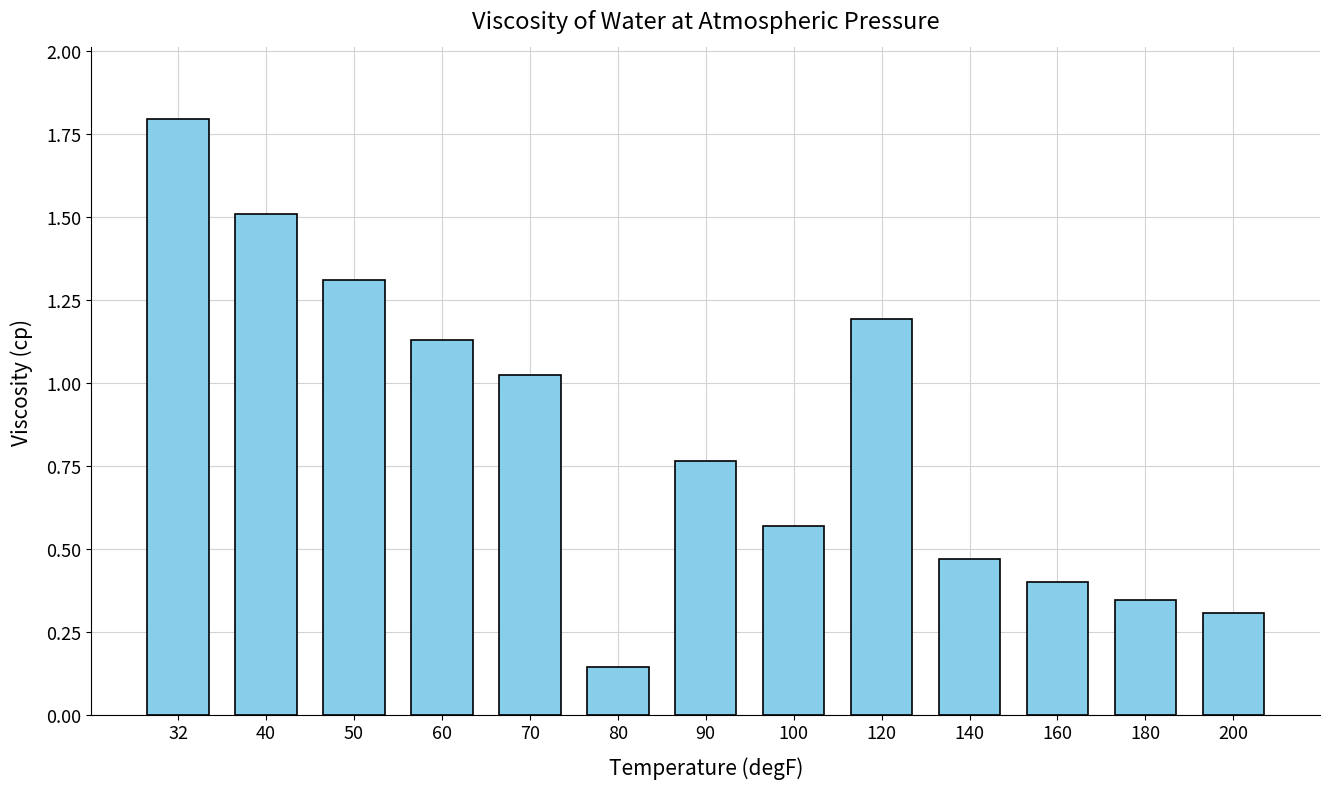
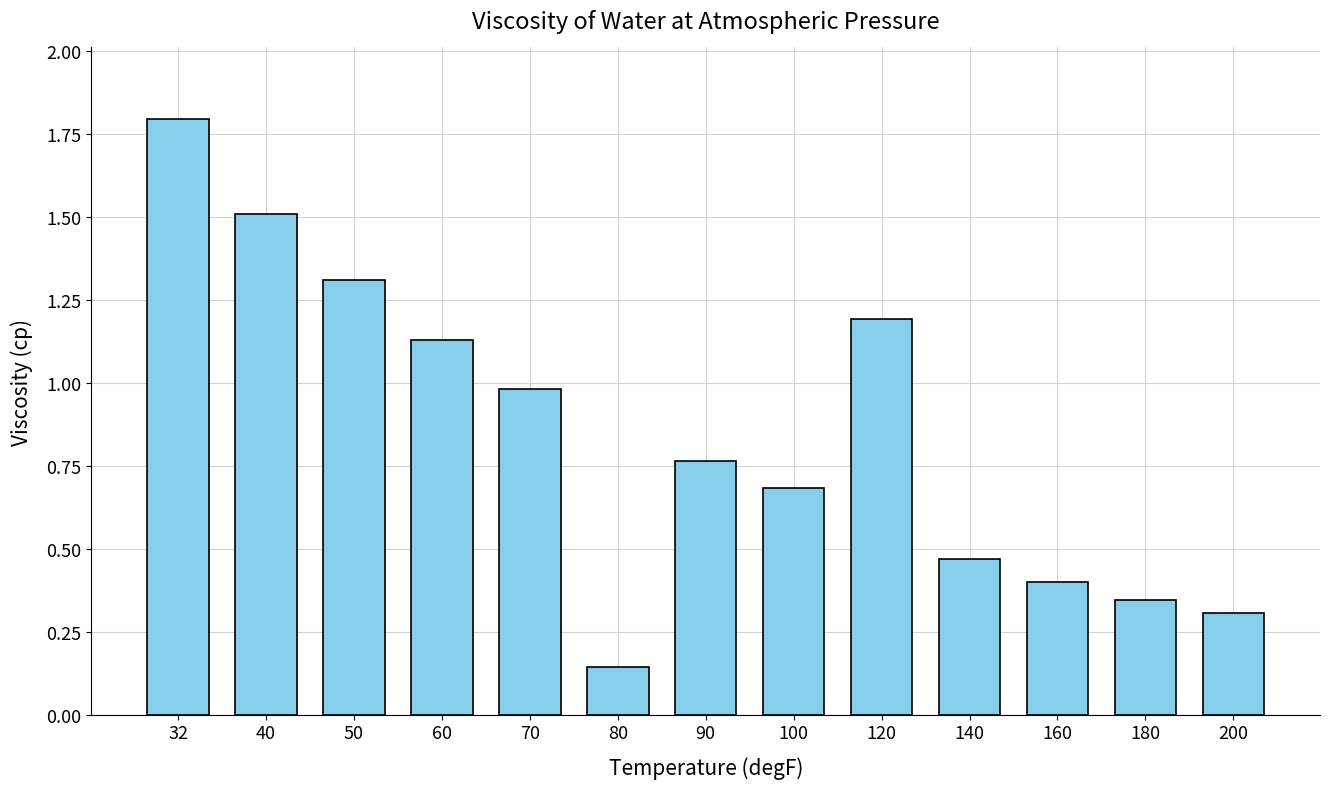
70: 1.02 -> 0.98
100: 0.57 -> 0.68
